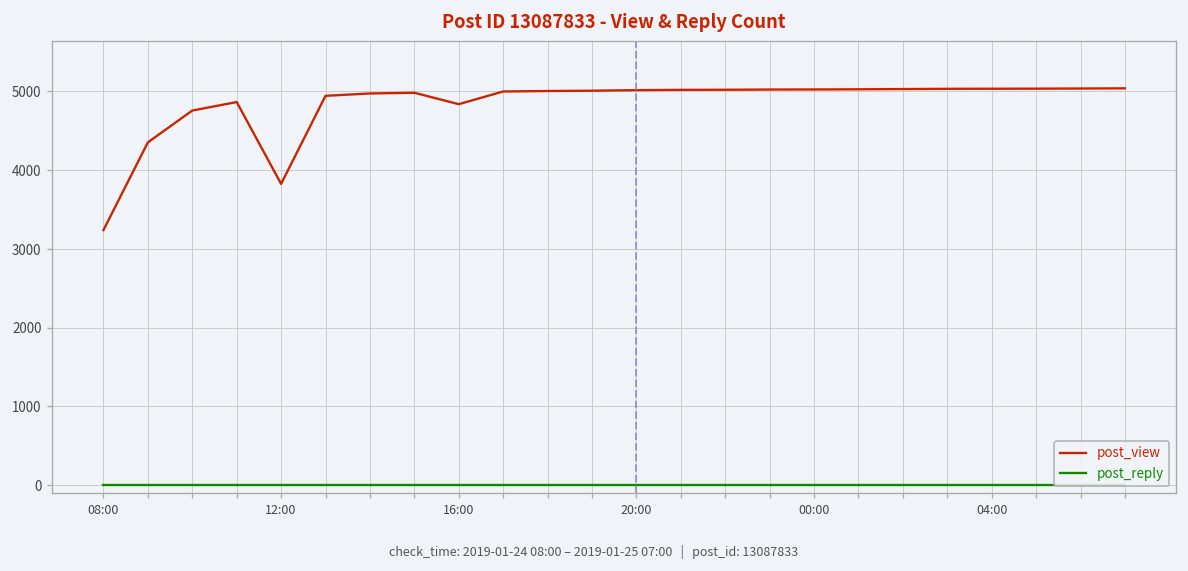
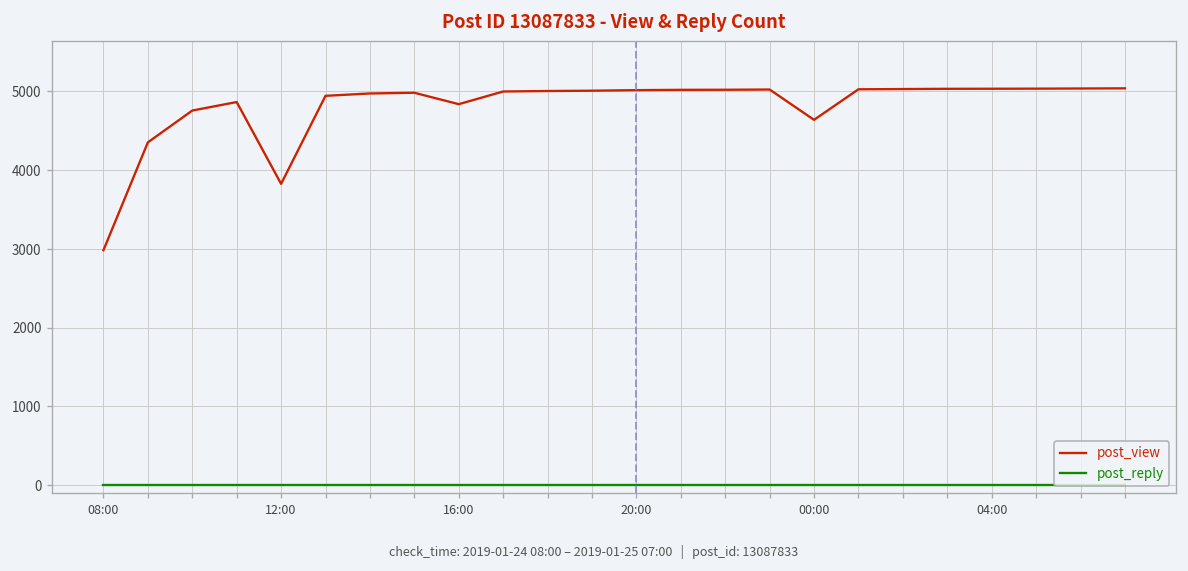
post_view, 08:00: 3200 -> 3000
post_view, 00:00: 5000 -> 4600
